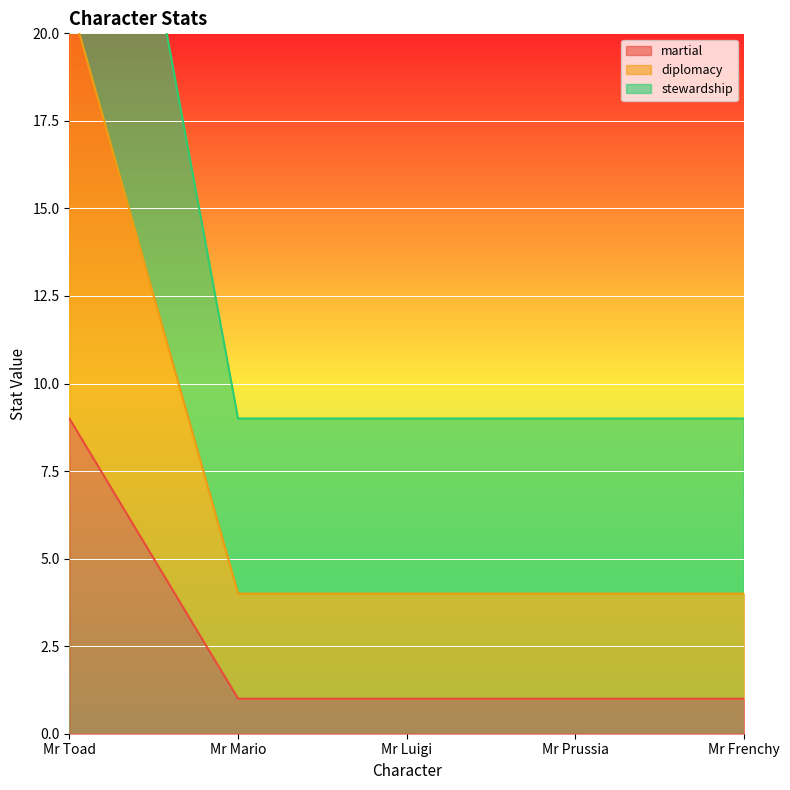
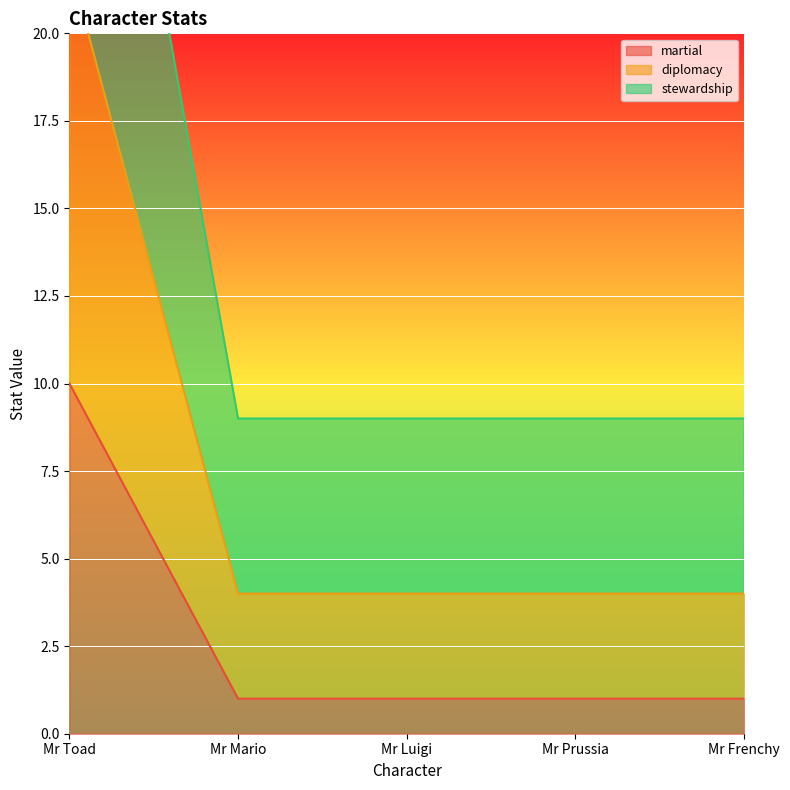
martial, Mr Toad: 9 -> 10
